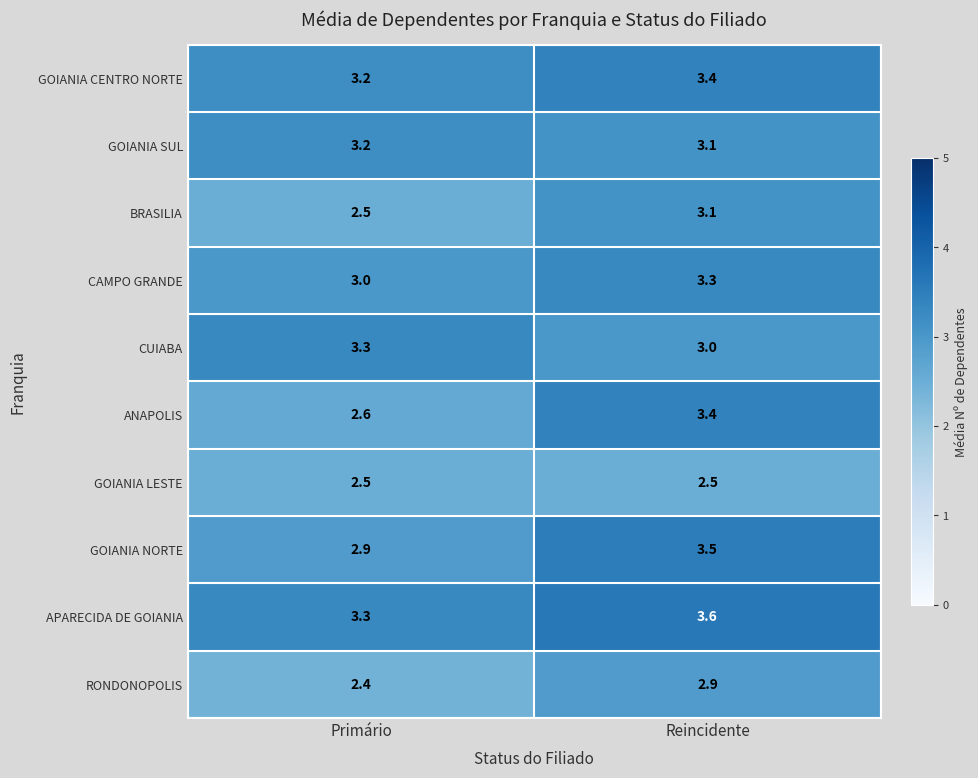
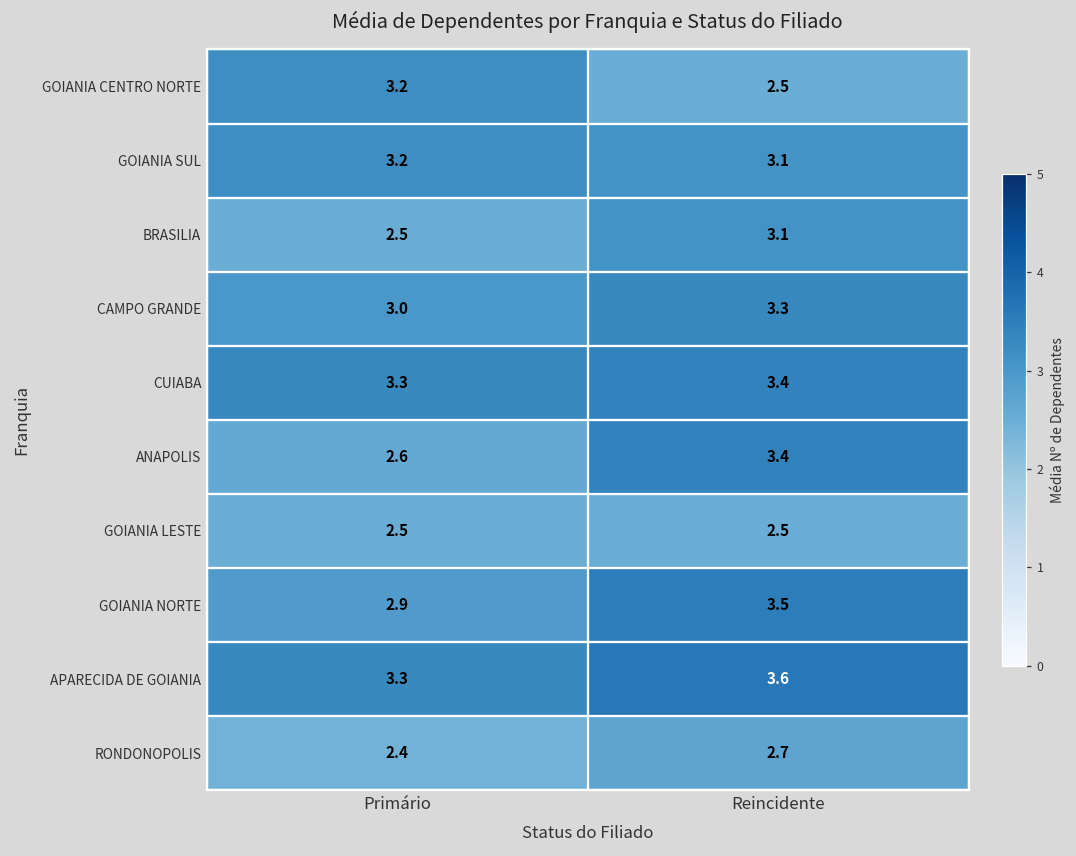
GOIANIA CENTRO NORTE, Reincidente: 3.4 -> 2.5
CUIABA, Reincidente: 3.0 -> 3.4
RONDONOPOLIS, Reincidente: 2.9 -> 2.7
